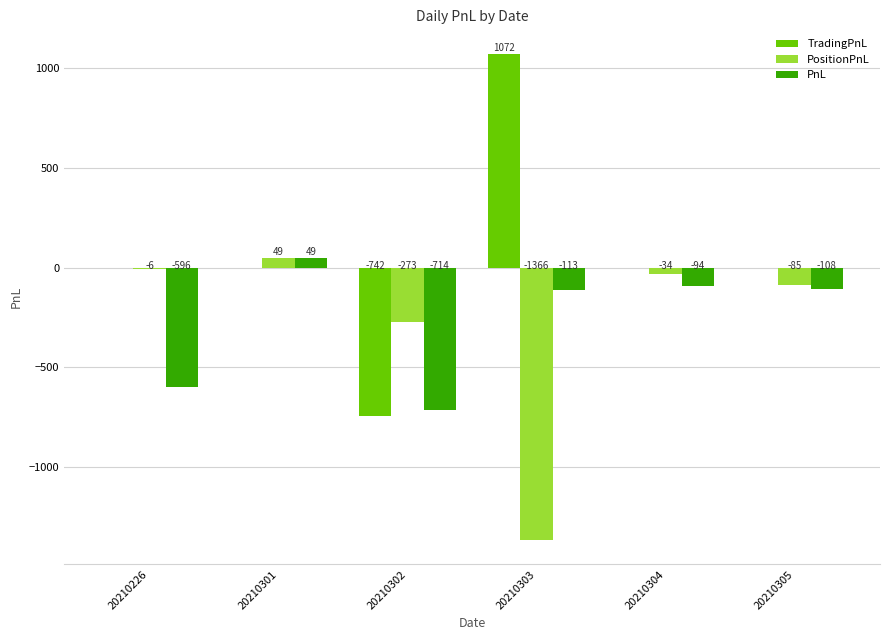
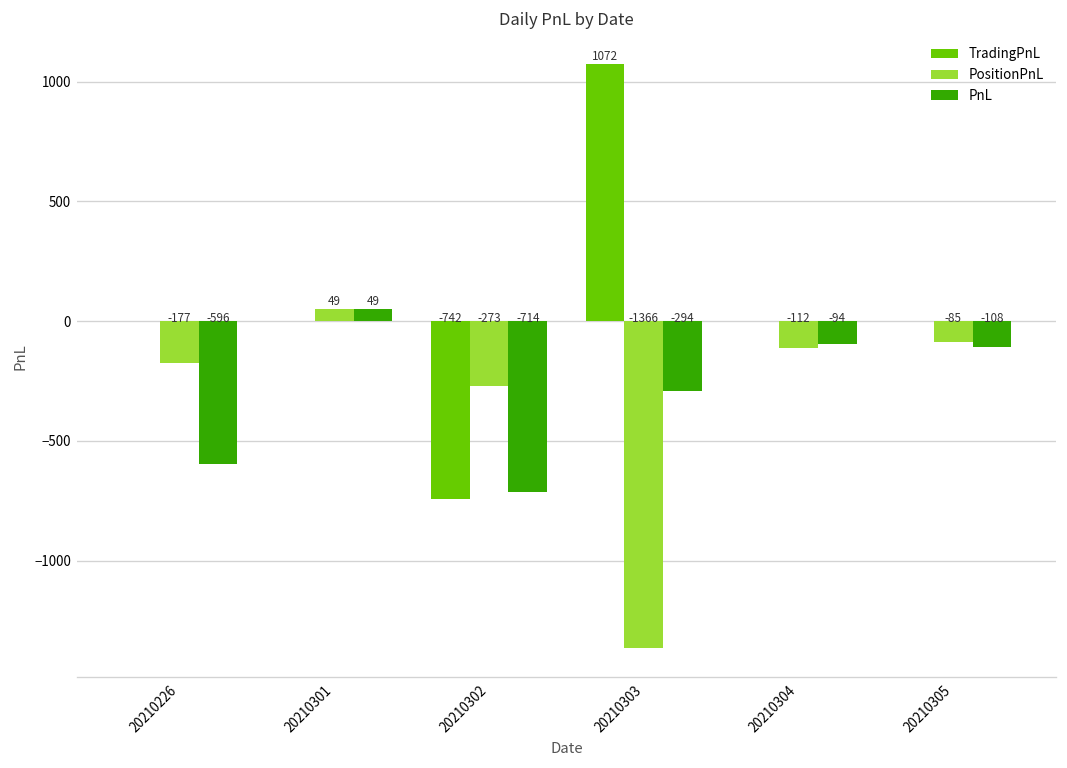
PositionPnL, 20210226: -6 -> -177
PnL, 20210303: -113 -> -294
PositionPnL, 20210304: -34 -> -112
